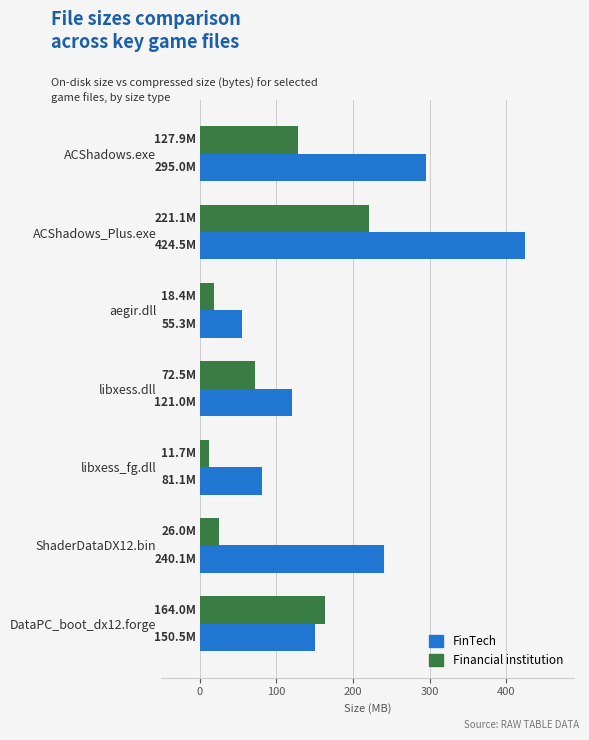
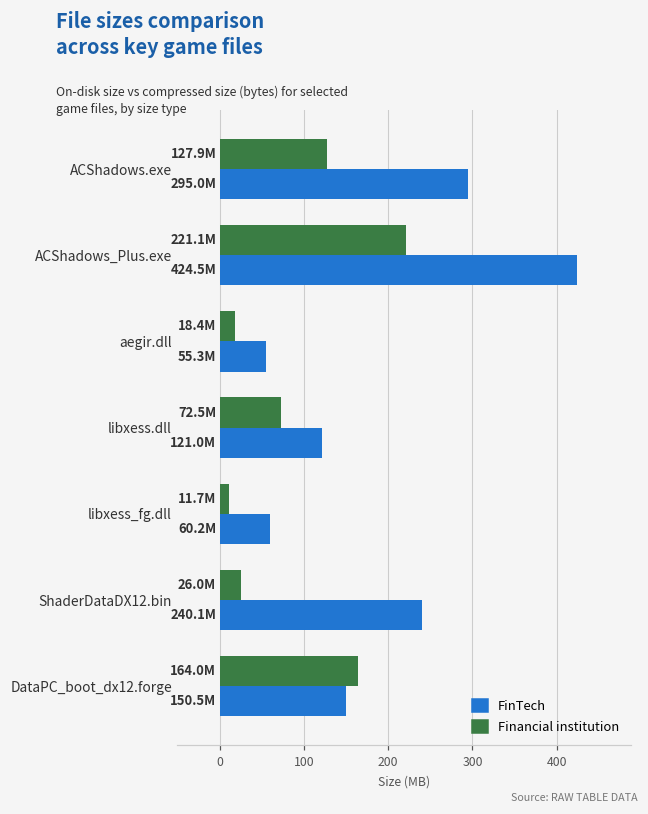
FinTech, libxess_fg.dll: 81.1M -> 60.2M
